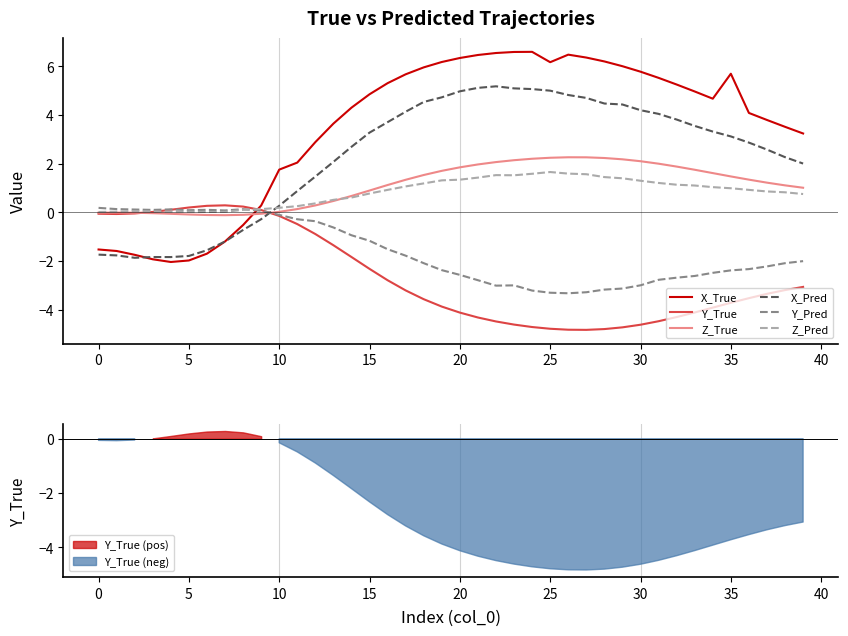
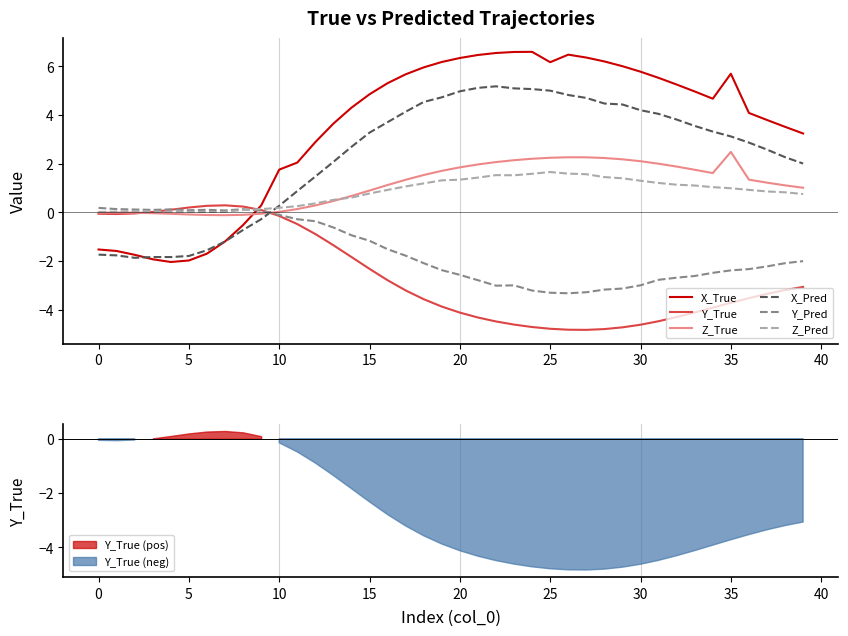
True vs Predicted Trajectories, Z_True, 35: 1.5 -> 2.5
